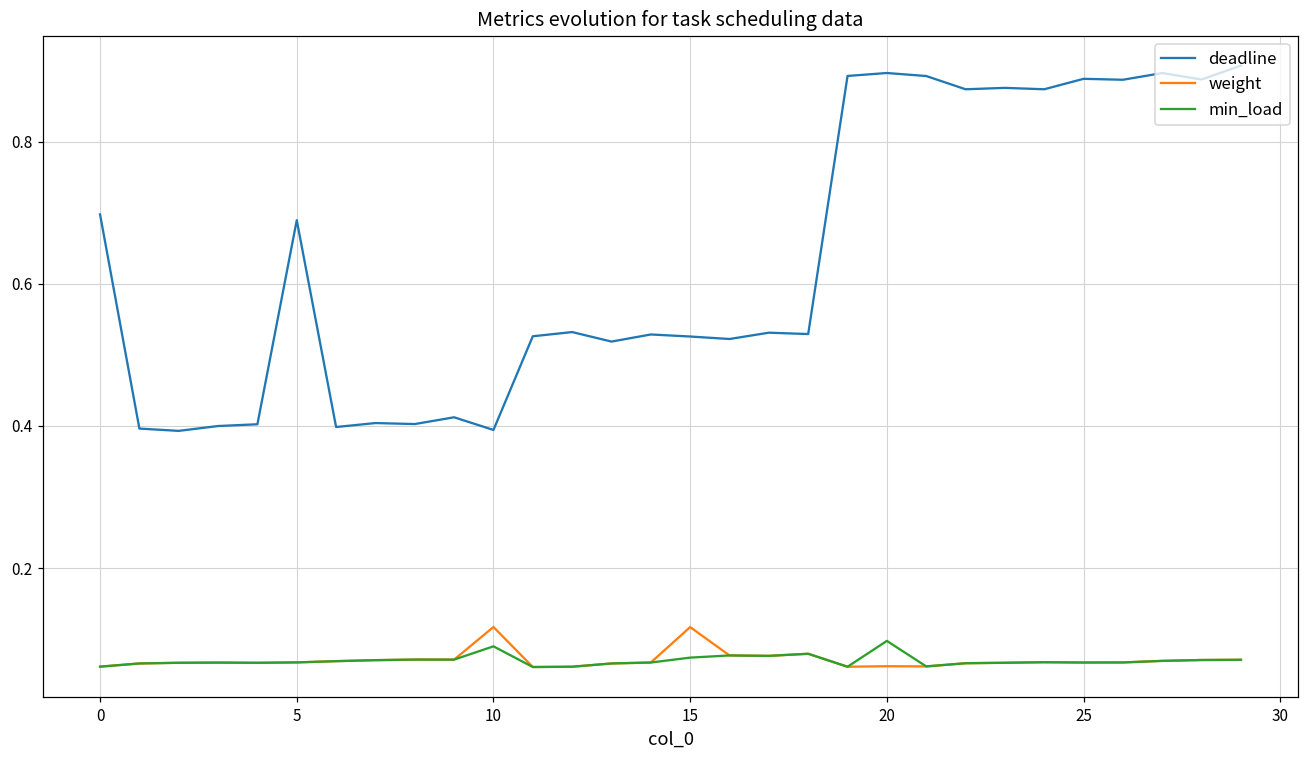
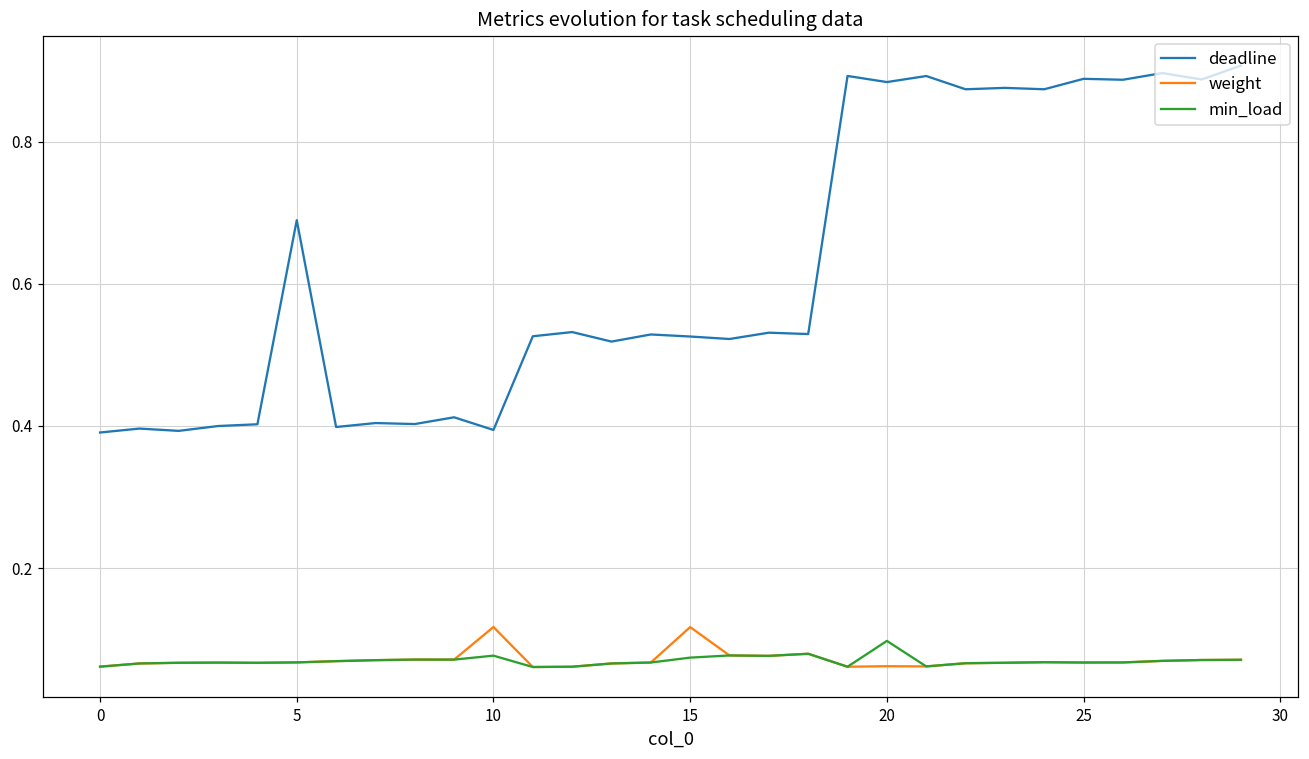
deadline, 0: 0.70 -> 0.39
min_load, 10: 0.09 -> 0.08
deadline, 20: 0.90 -> 0.88
